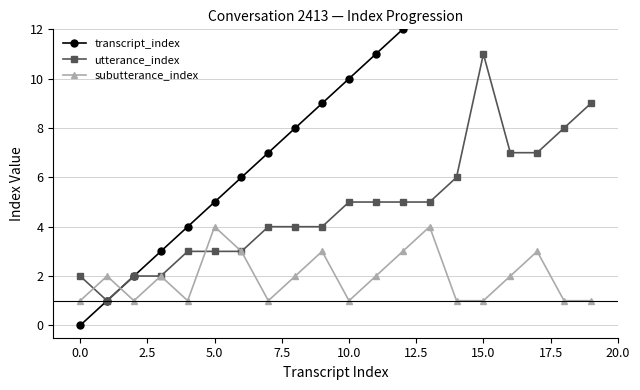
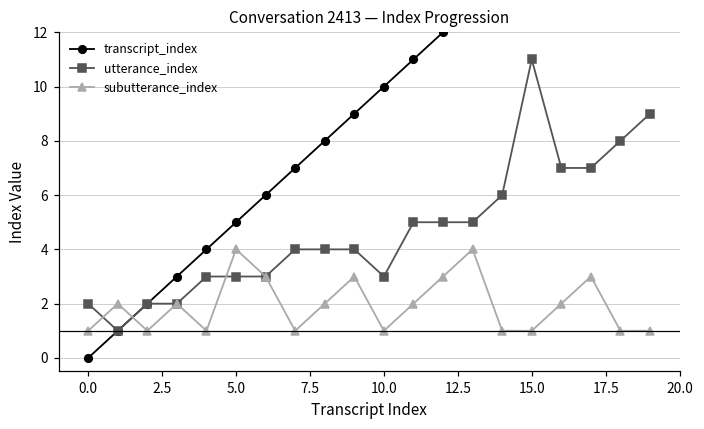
utterance_index, 10.0: 5 -> 3
